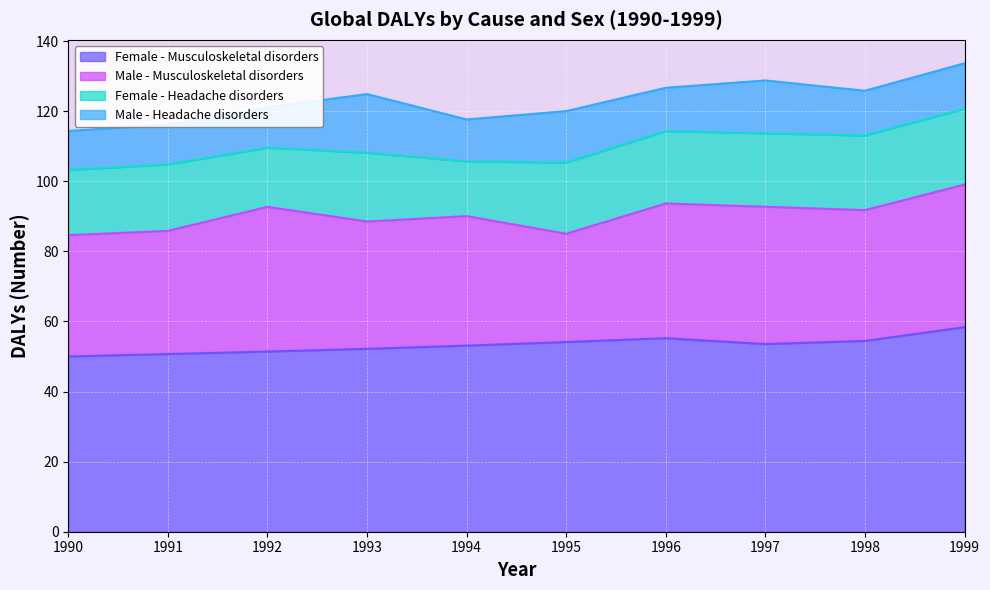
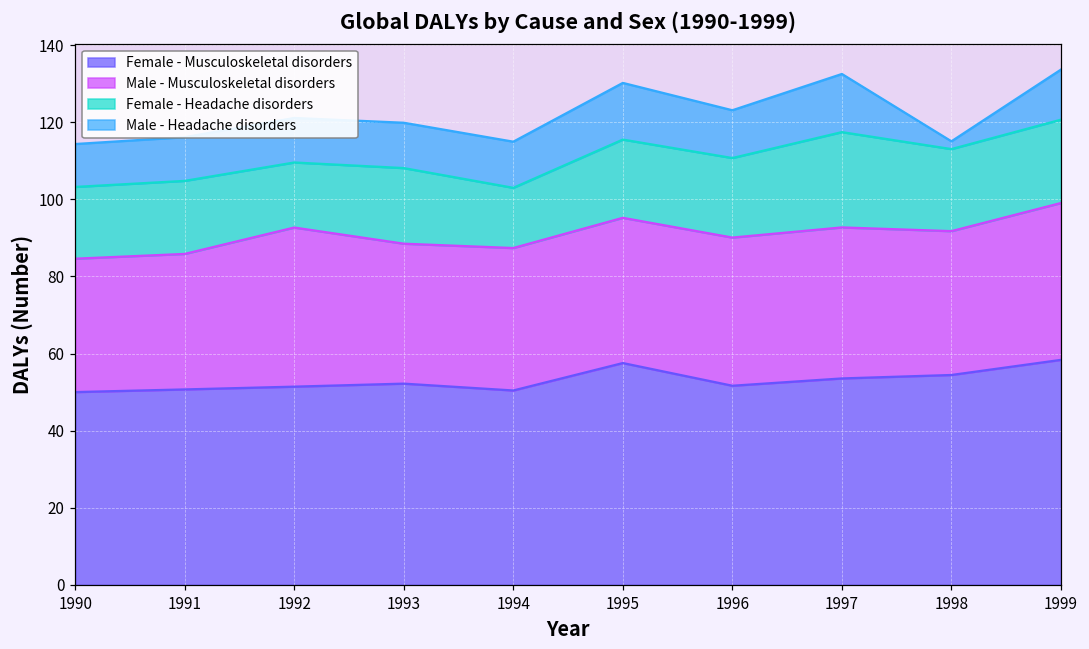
Male - Headache disorders, 1993: 17 -> 12
Female - Musculoskeletal disorders, 1994: 53 -> 50
Female - Musculoskeletal disorders, 1995: 54 -> 58
Male - Musculoskeletal disorders, 1995: 31 -> 38
Female - Musculoskeletal disorders, 1996: 55 -> 52
Female - Headache disorders, 1997: 21 -> 25
Male - Headache disorders, 1998: 13 -> 2
